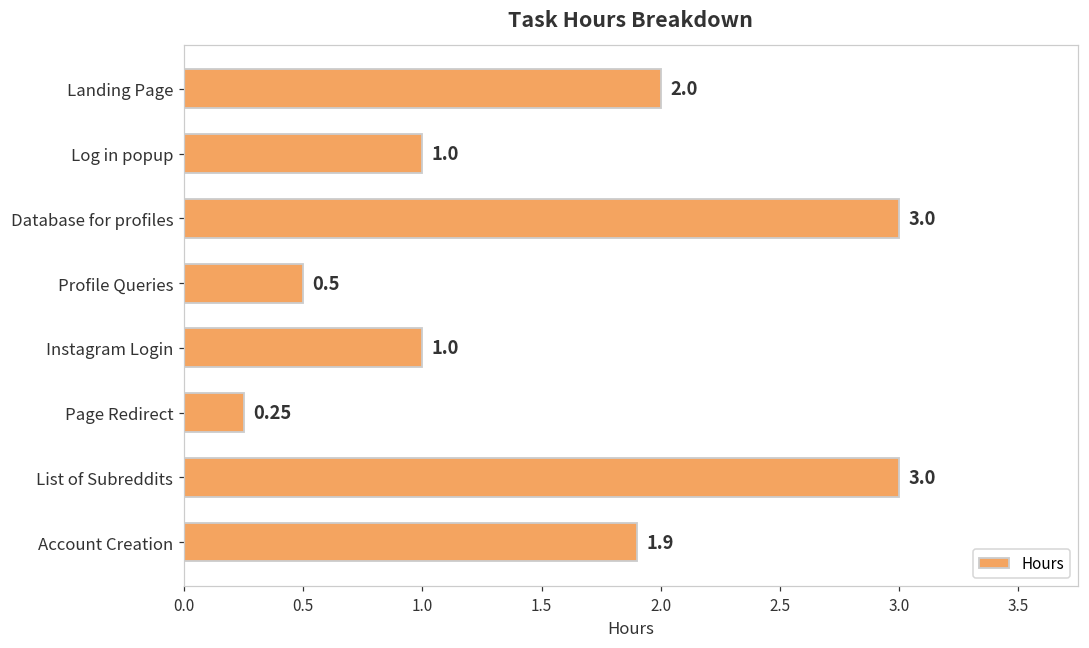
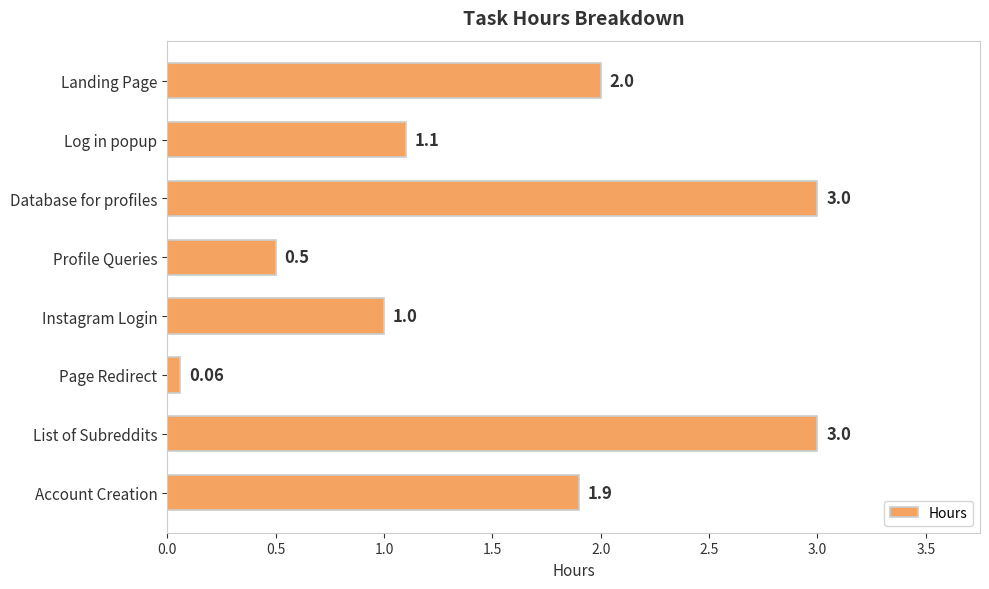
Log in popup: 1.0 -> 1.1
Page Redirect: 0.25 -> 0.06
